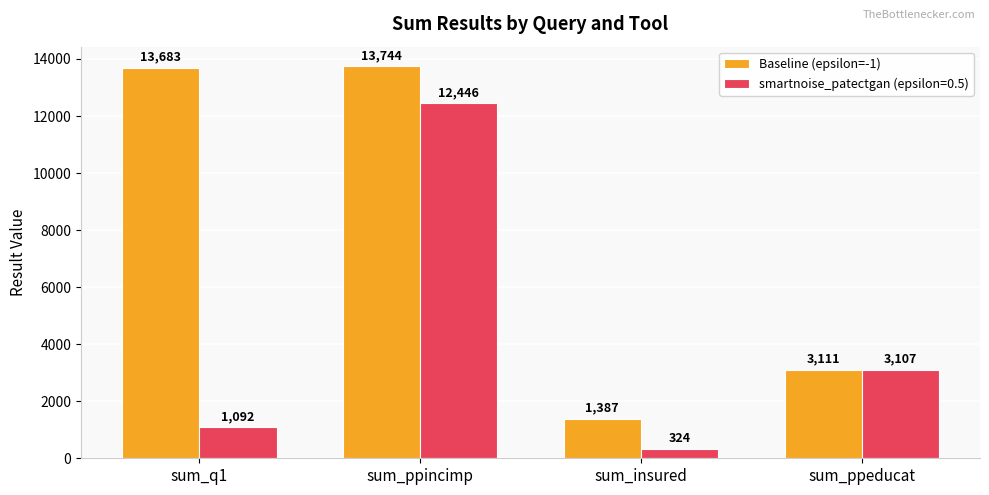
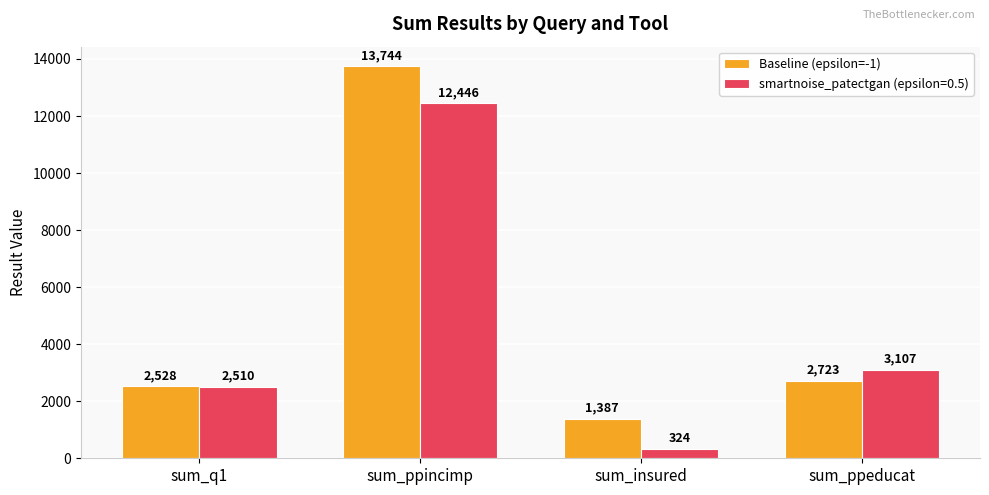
Baseline (epsilon=-1), sum_q1: 13,683 -> 2,528
smartnoise_patectgan (epsilon=0.5), sum_q1: 1,092 -> 2,510
Baseline (epsilon=-1), sum_ppeducat: 3,111 -> 2,723
